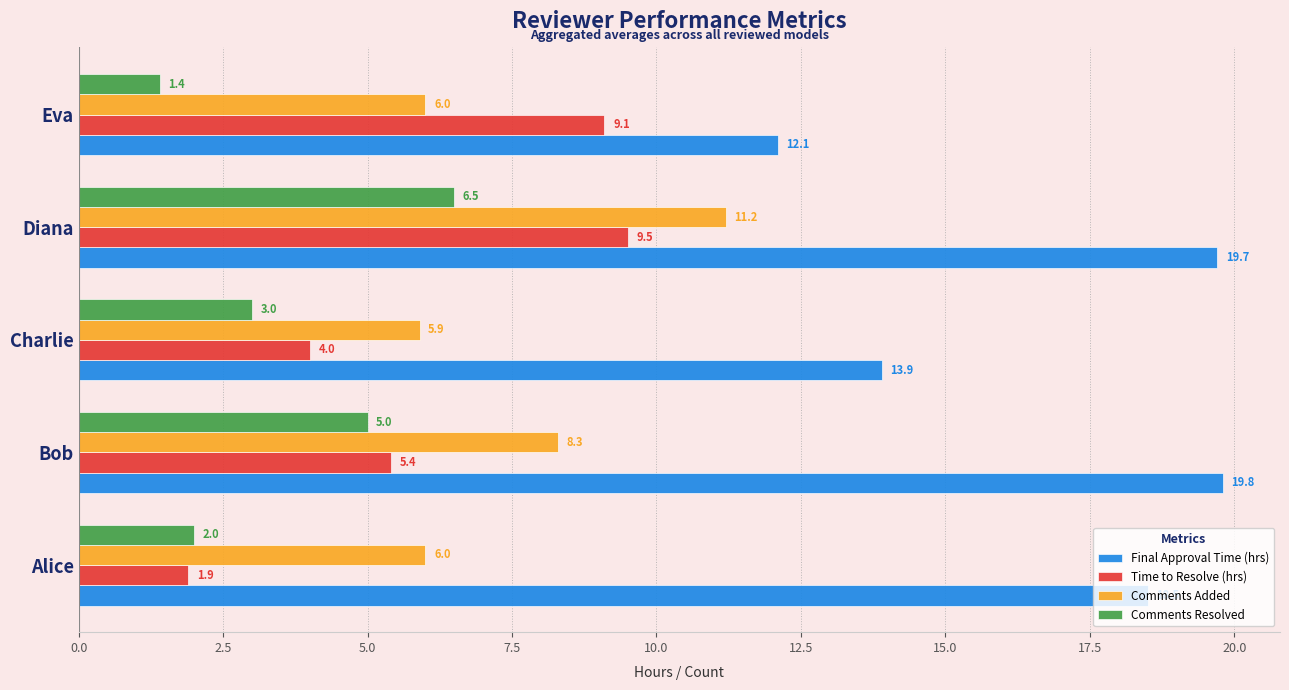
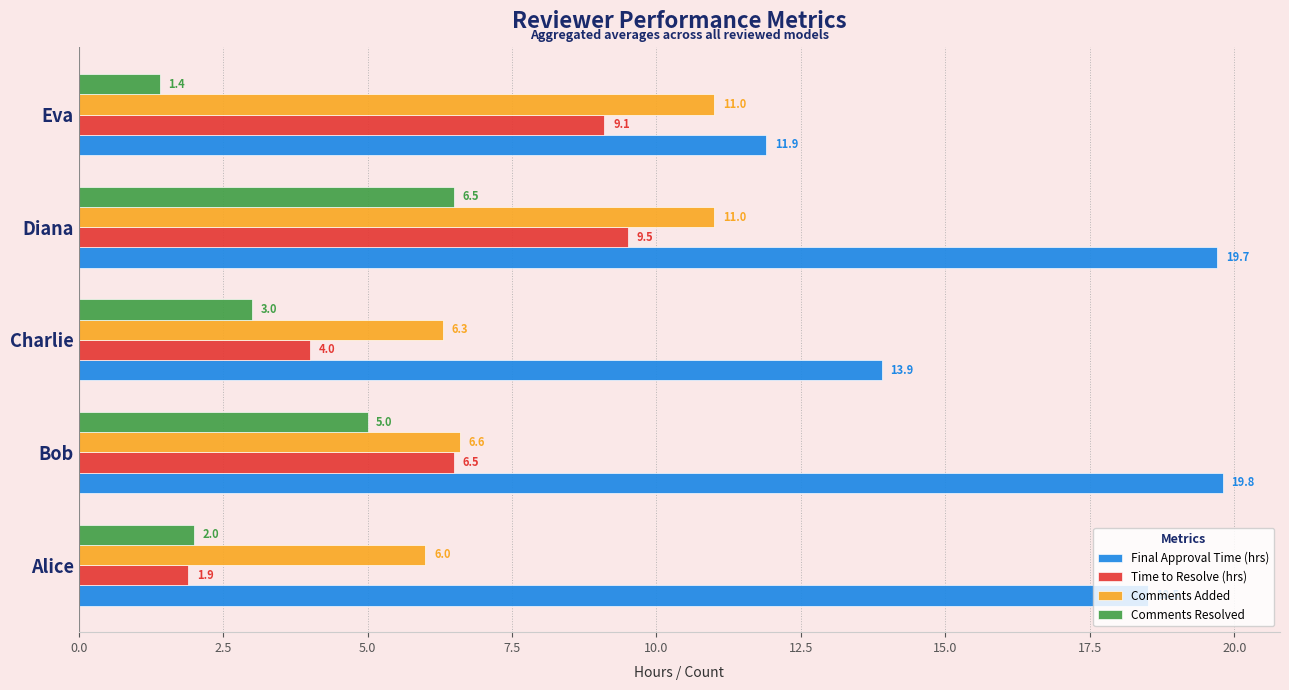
Comments Added, Eva: 6.0 -> 11.0
Final Approval Time (hrs), Eva: 12.1 -> 11.9
Comments Added, Diana: 11.2 -> 11.0
Comments Added, Charlie: 5.9 -> 6.3
Comments Added, Bob: 8.3 -> 6.6
Time to Resolve (hrs), Bob: 5.4 -> 6.5
